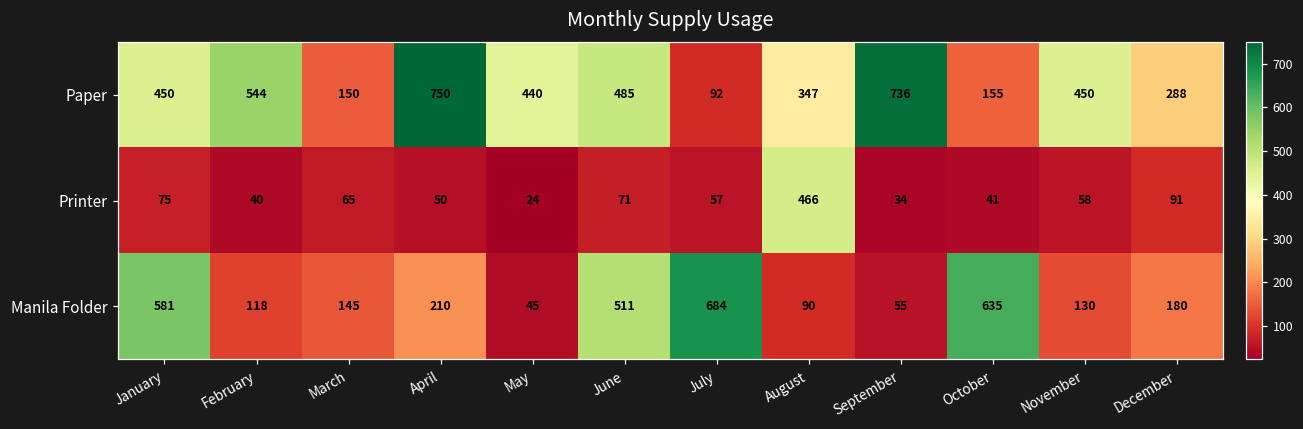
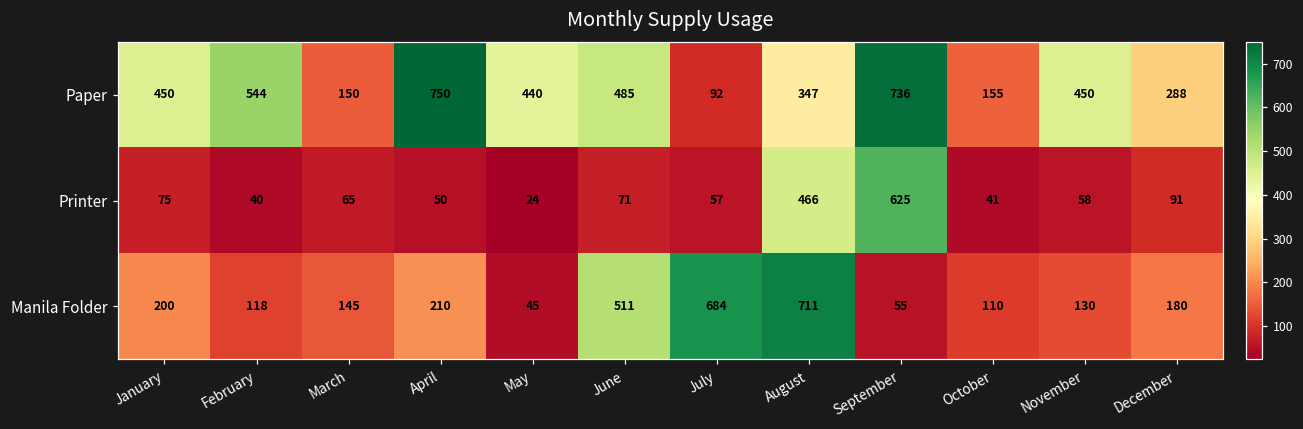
Printer, September: 34 -> 625
Manila Folder, January: 581 -> 200
Manila Folder, August: 90 -> 711
Manila Folder, October: 635 -> 110
